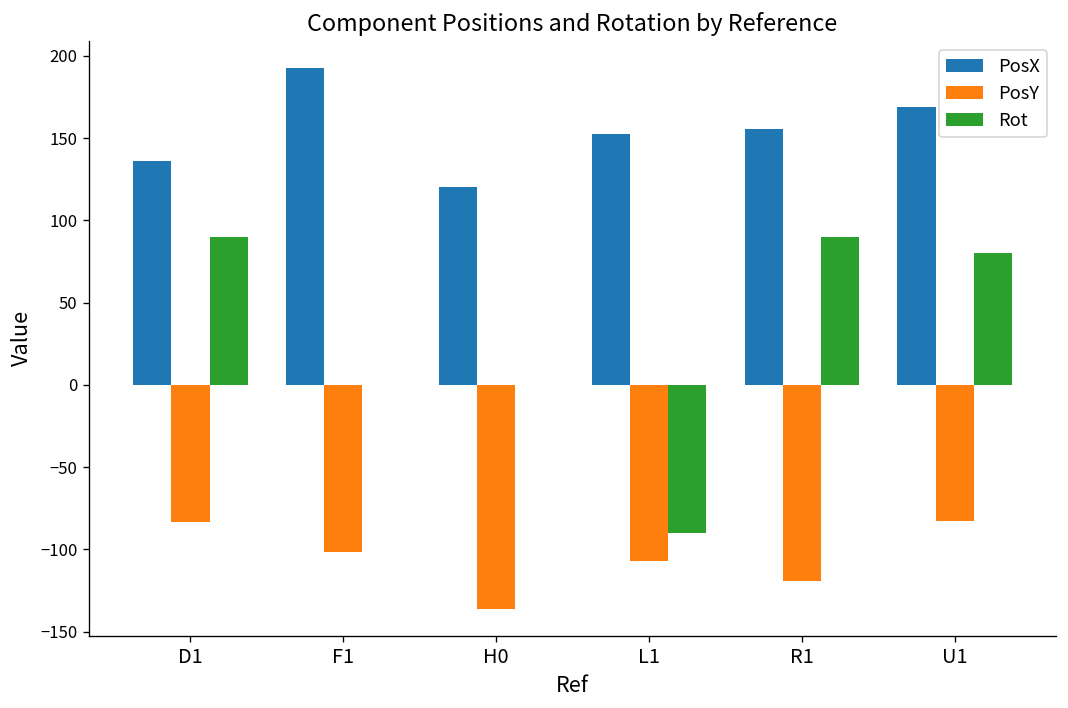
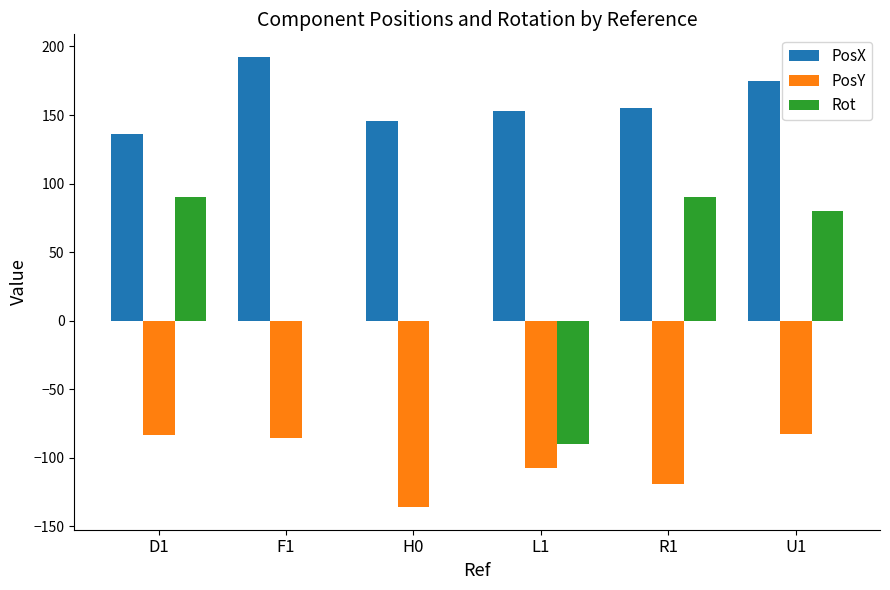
PosY, F1: -101 -> -85
PosX, H0: 120 -> 145
PosX, U1: 169 -> 175
